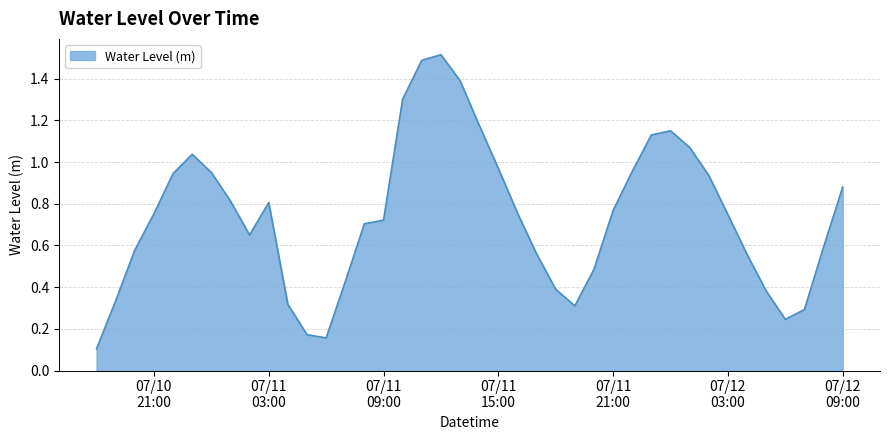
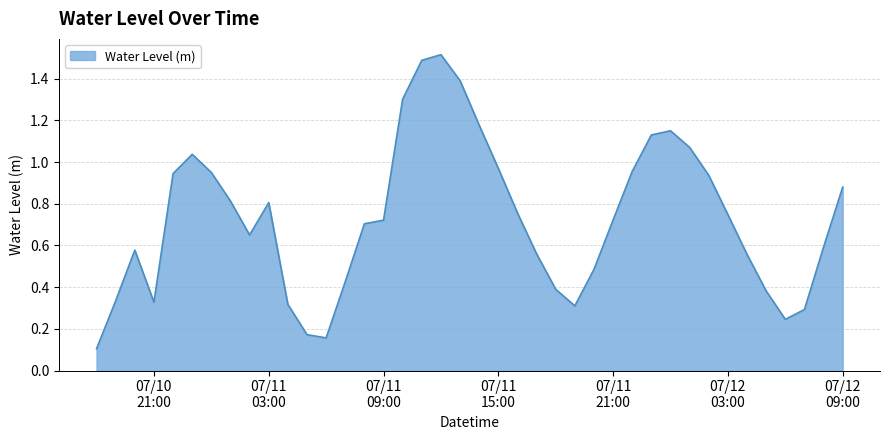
07/10 21:00: 0.75 -> 0.33
07/11 21:00: 0.77 -> 0.72
